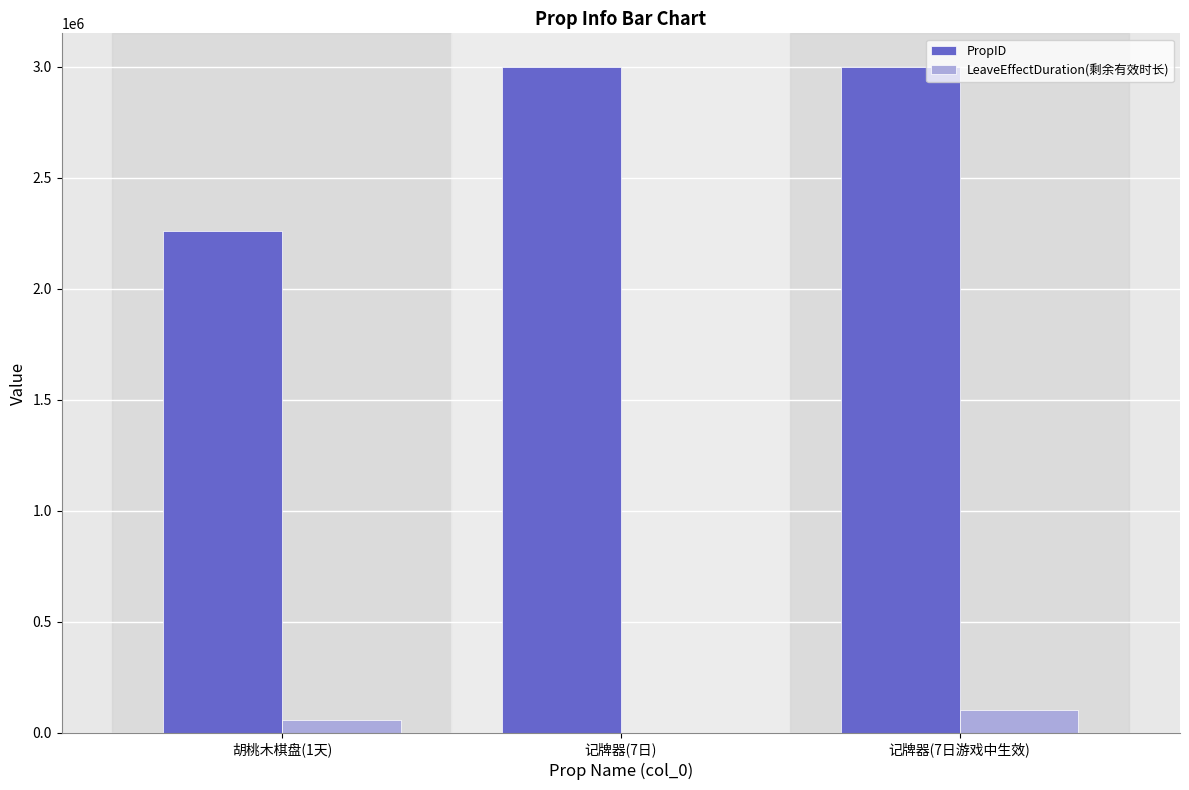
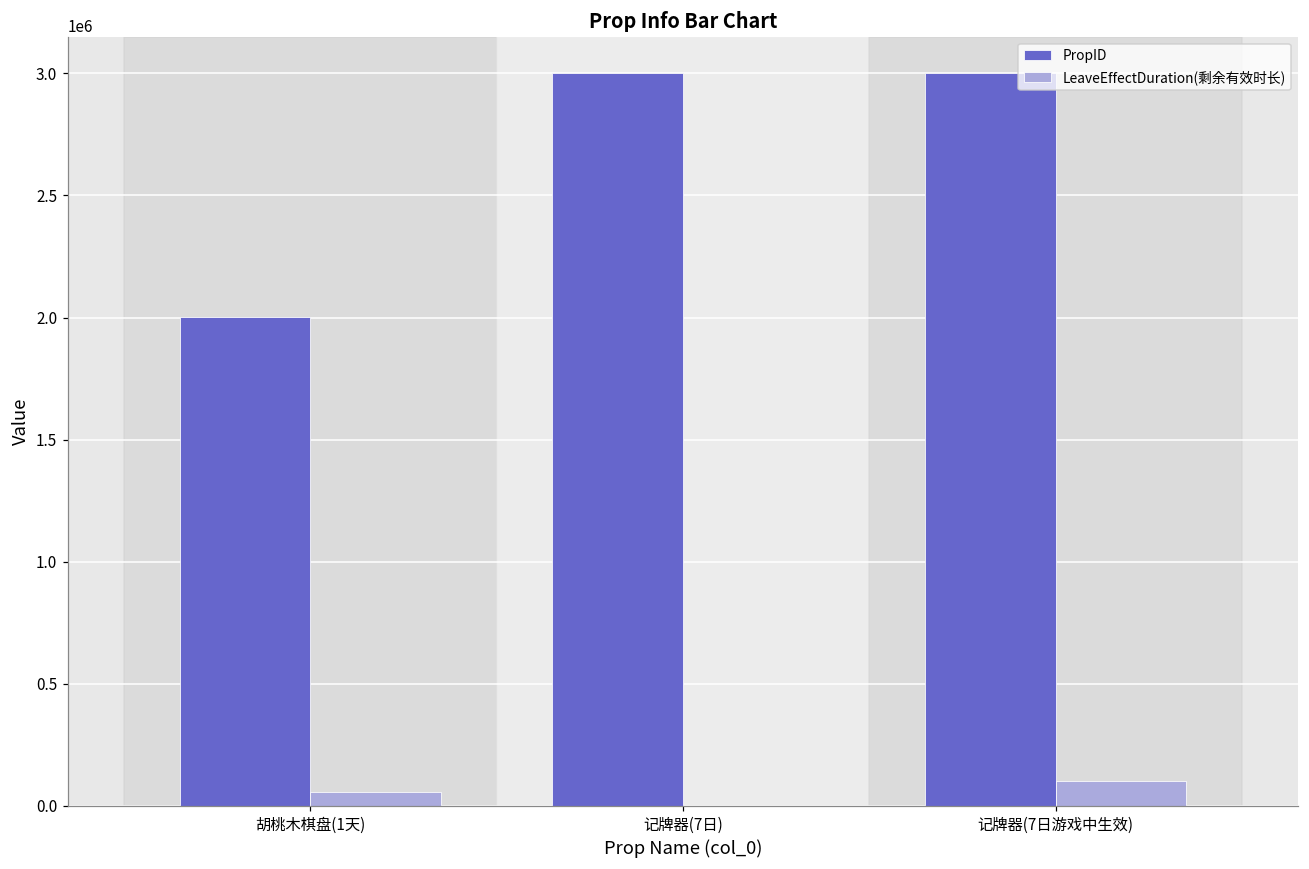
PropID, 胡桃木棋盘(1天): 2260000 -> 2000000
